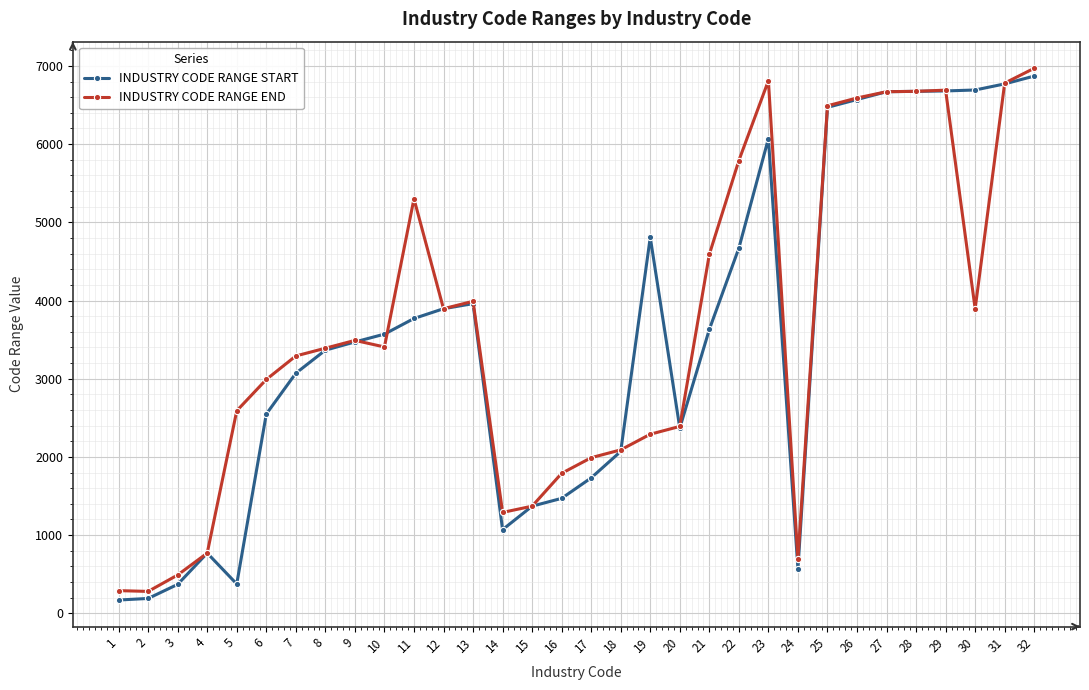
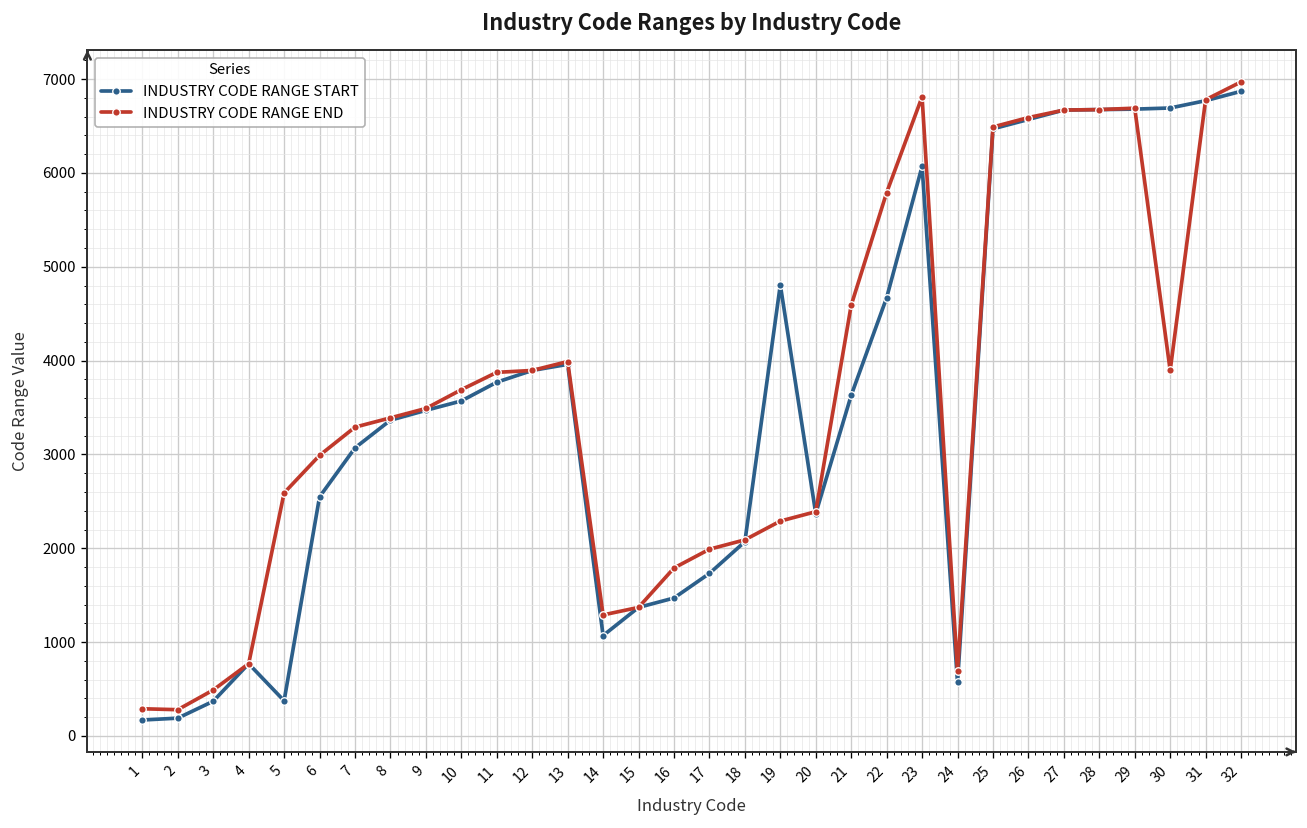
INDUSTRY CODE RANGE END, 10: 3400 -> 3700
INDUSTRY CODE RANGE END, 11: 5300 -> 3900
